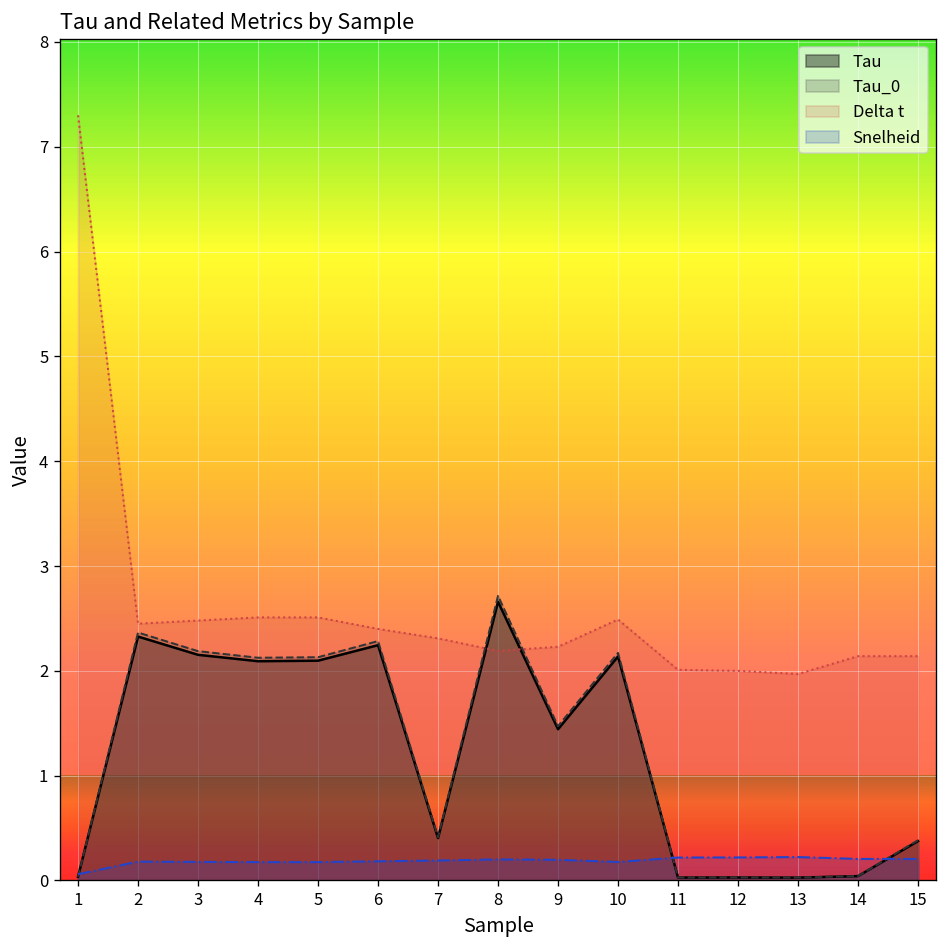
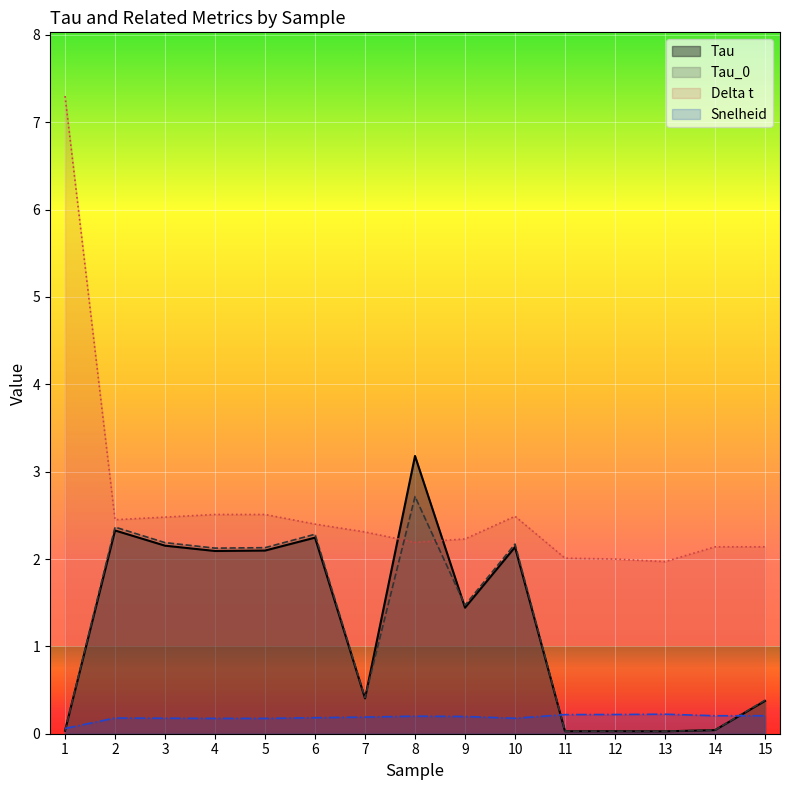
Tau, 8: 2.7 -> 3.2
